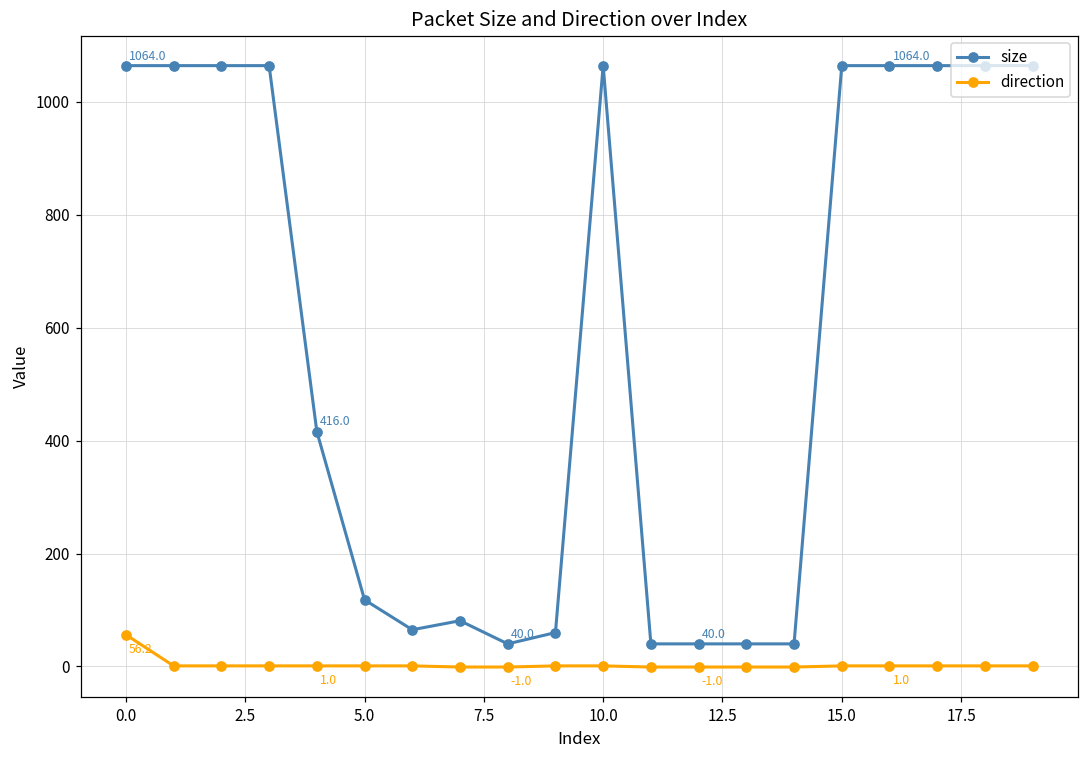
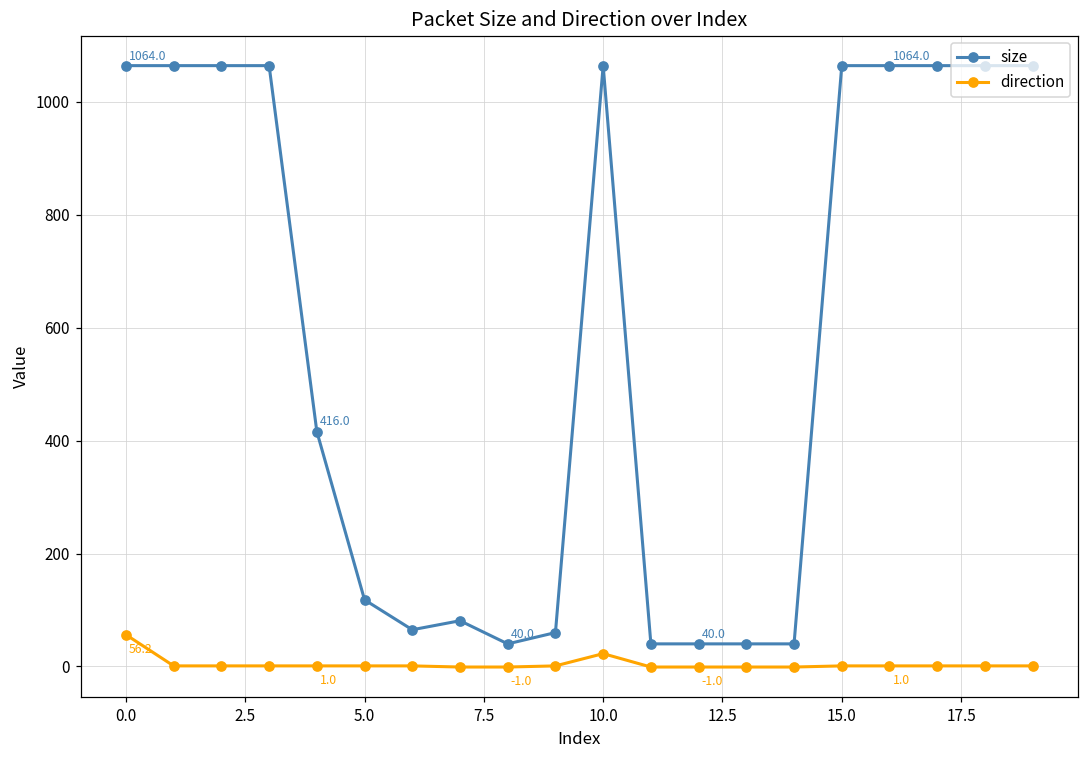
direction, 10.0: 0 -> 20
